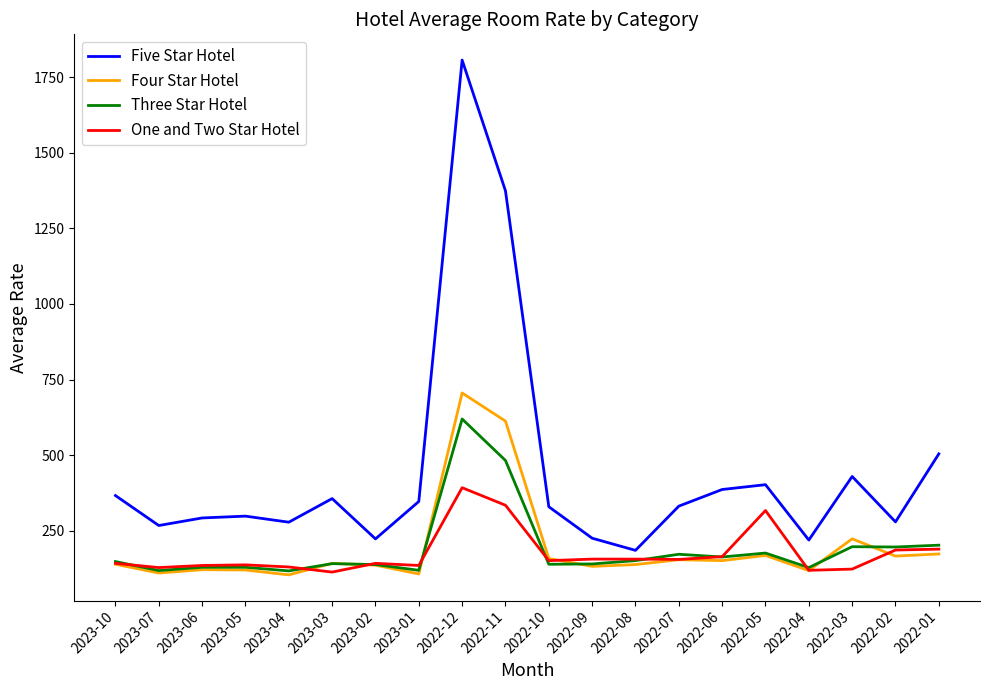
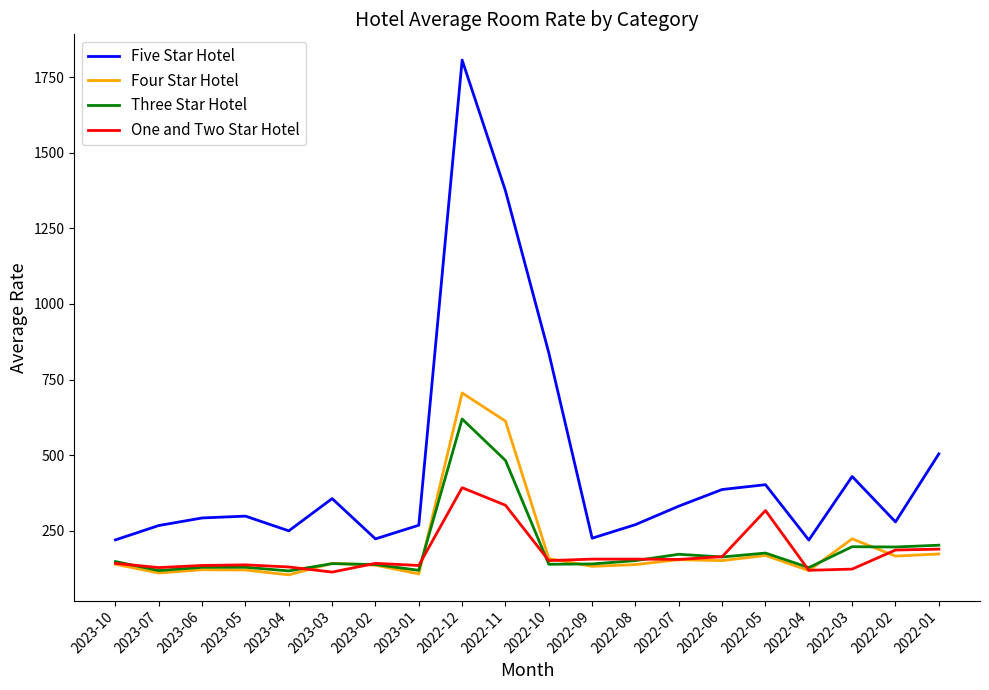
Five Star Hotel, 2023-10: 370 -> 220
Five Star Hotel, 2023-04: 280 -> 250
Five Star Hotel, 2023-01: 350 -> 270
Five Star Hotel, 2022-10: 330 -> 840
Five Star Hotel, 2022-08: 190 -> 270
